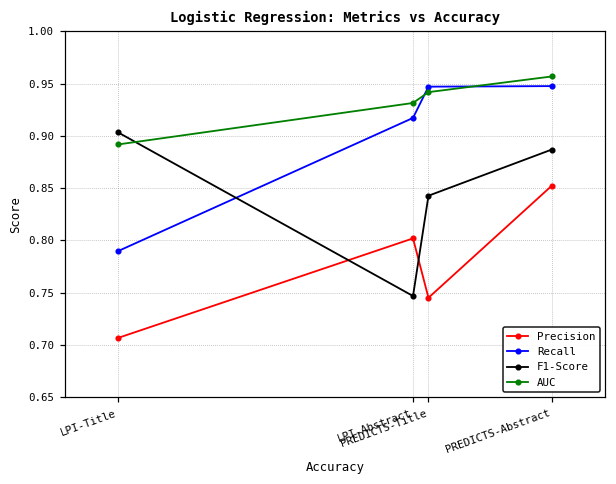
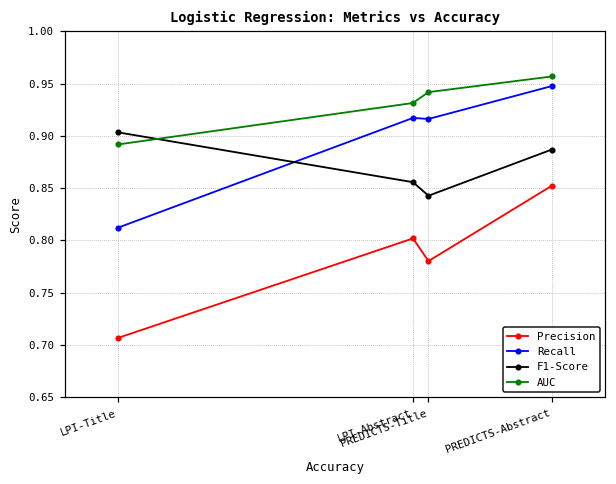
Recall, LPI-Title: 0.79 -> 0.81
F1-Score, LPI-Abstract: 0.75 -> 0.86
Precision, PREDICTS-Title: 0.75 -> 0.78
Recall, PREDICTS-Title: 0.95 -> 0.92
